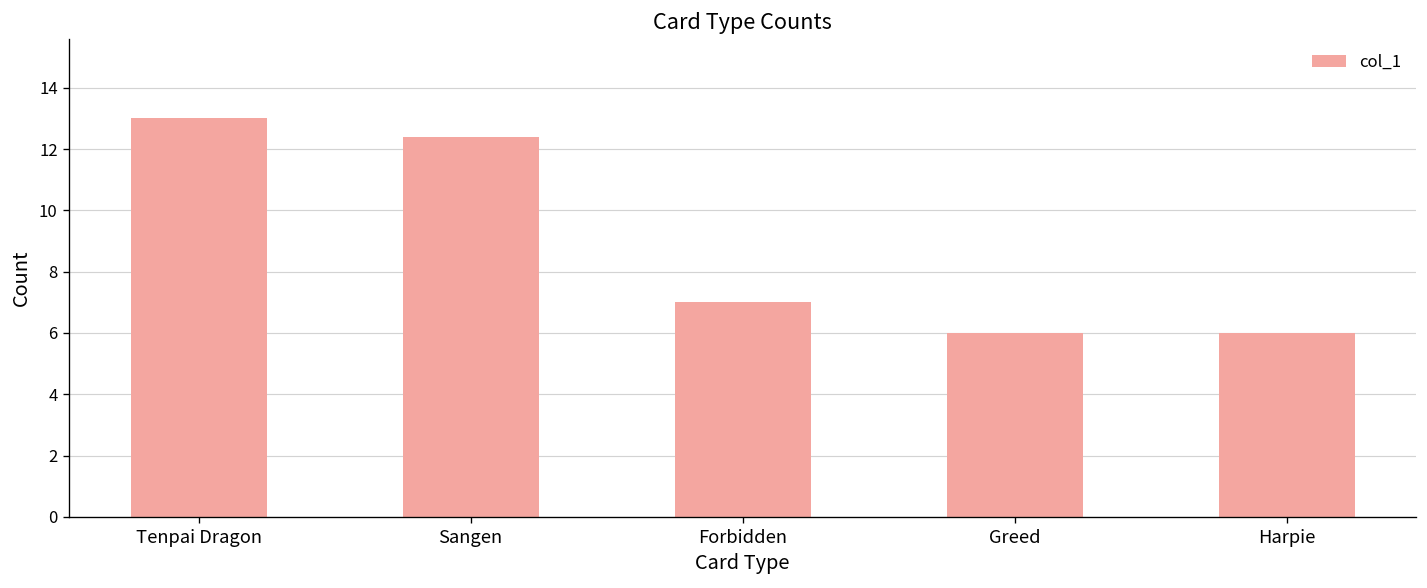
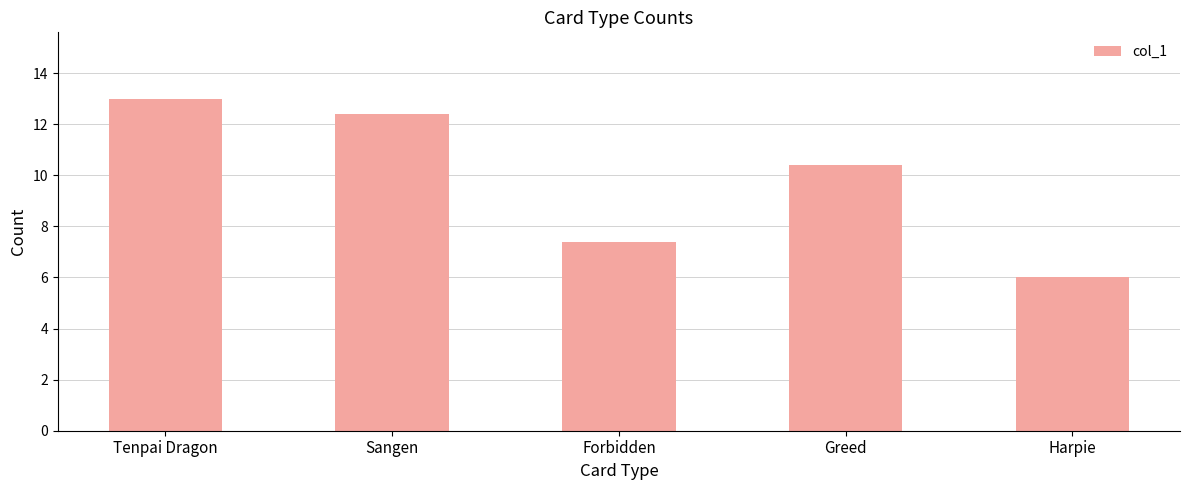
Forbidden: 7.0 -> 7.4
Greed: 6.0 -> 10.4
